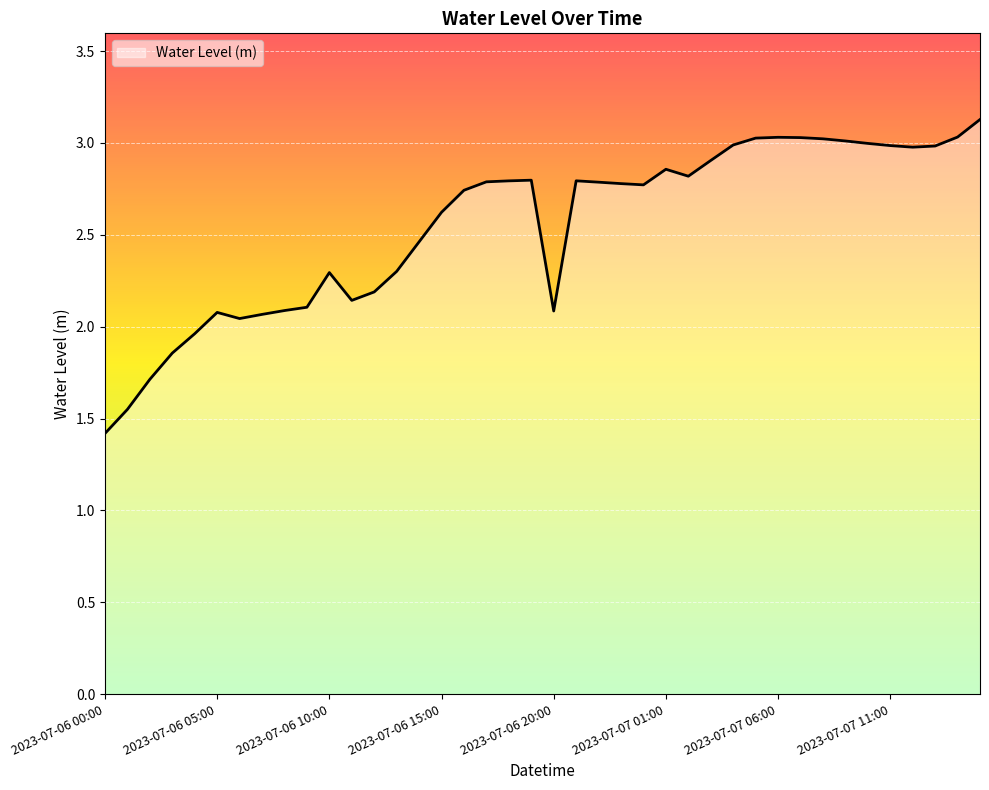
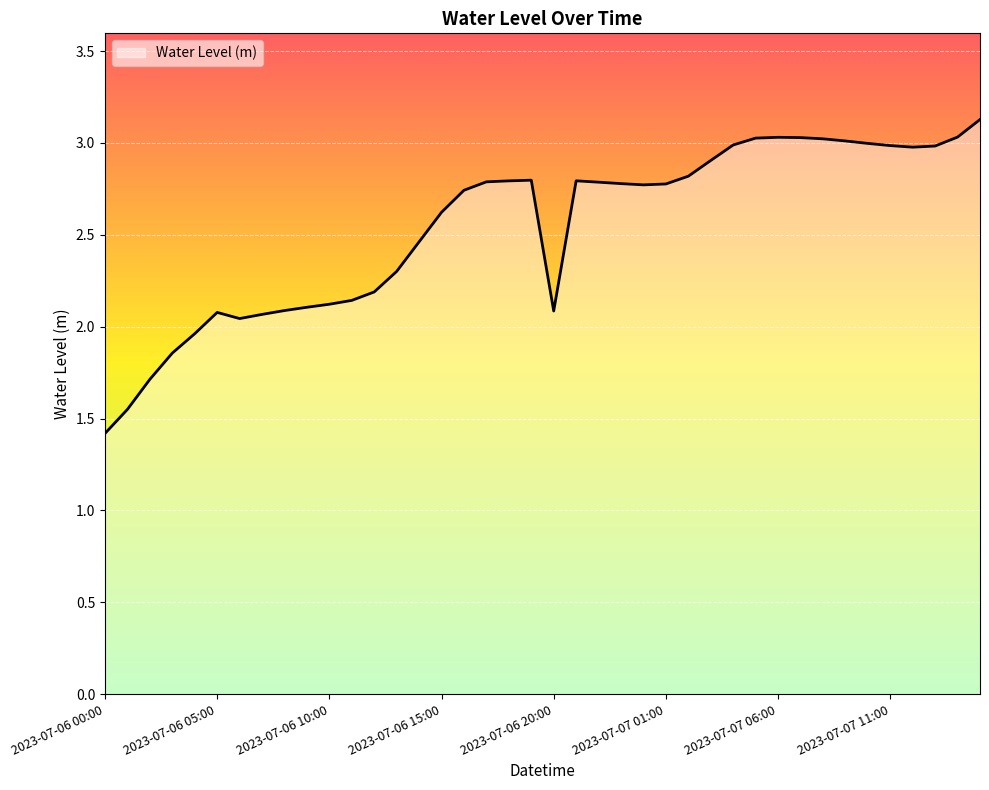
2023-07-06 10:00: 2.29 -> 2.12
2023-07-07 01:00: 2.86 -> 2.78
